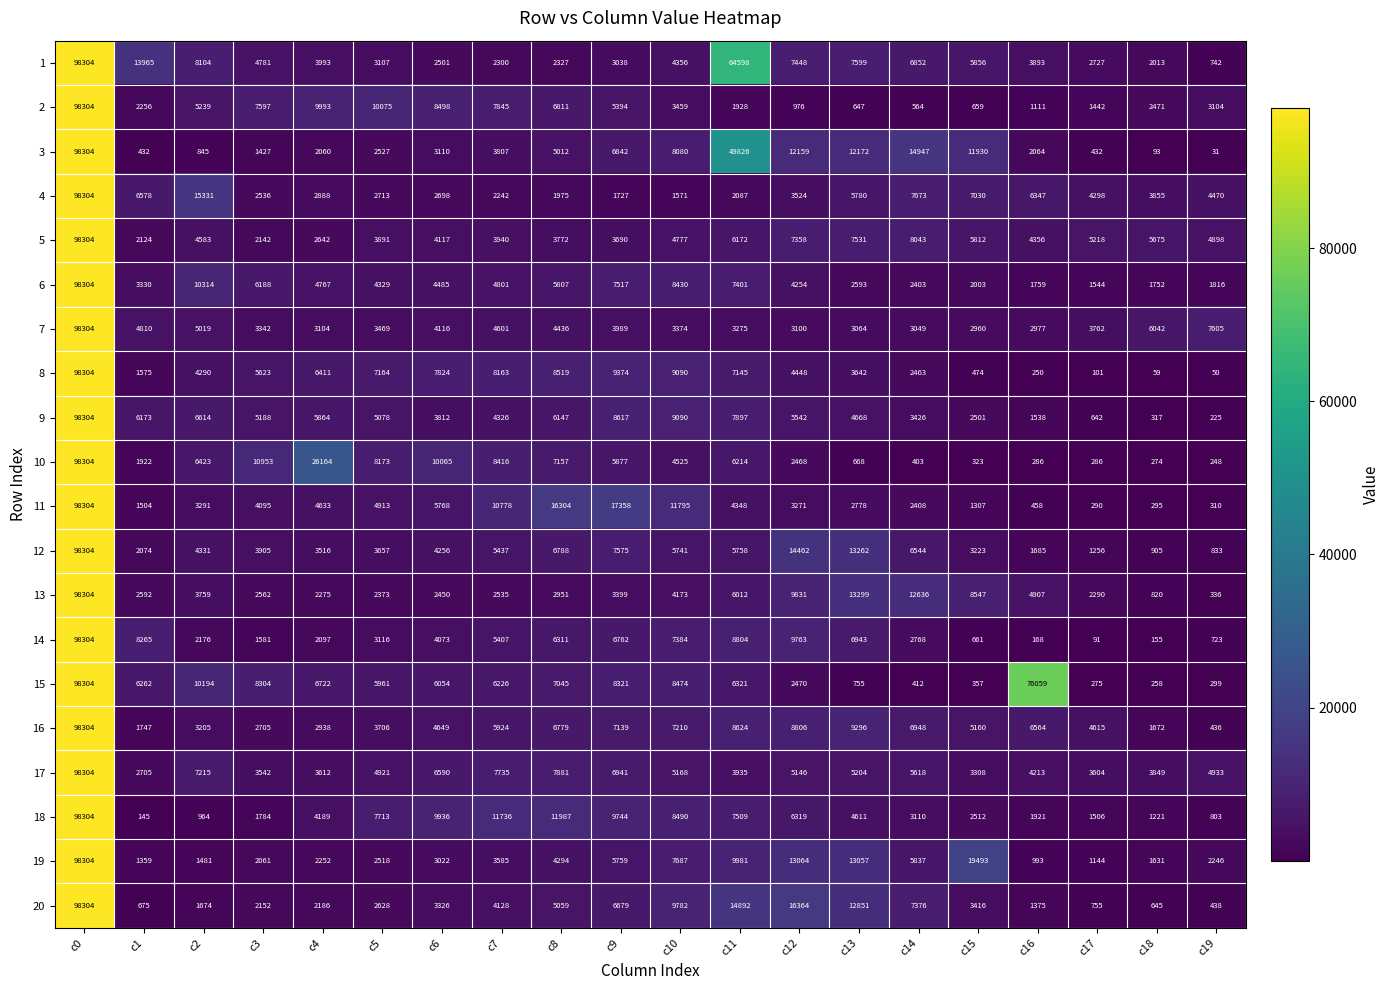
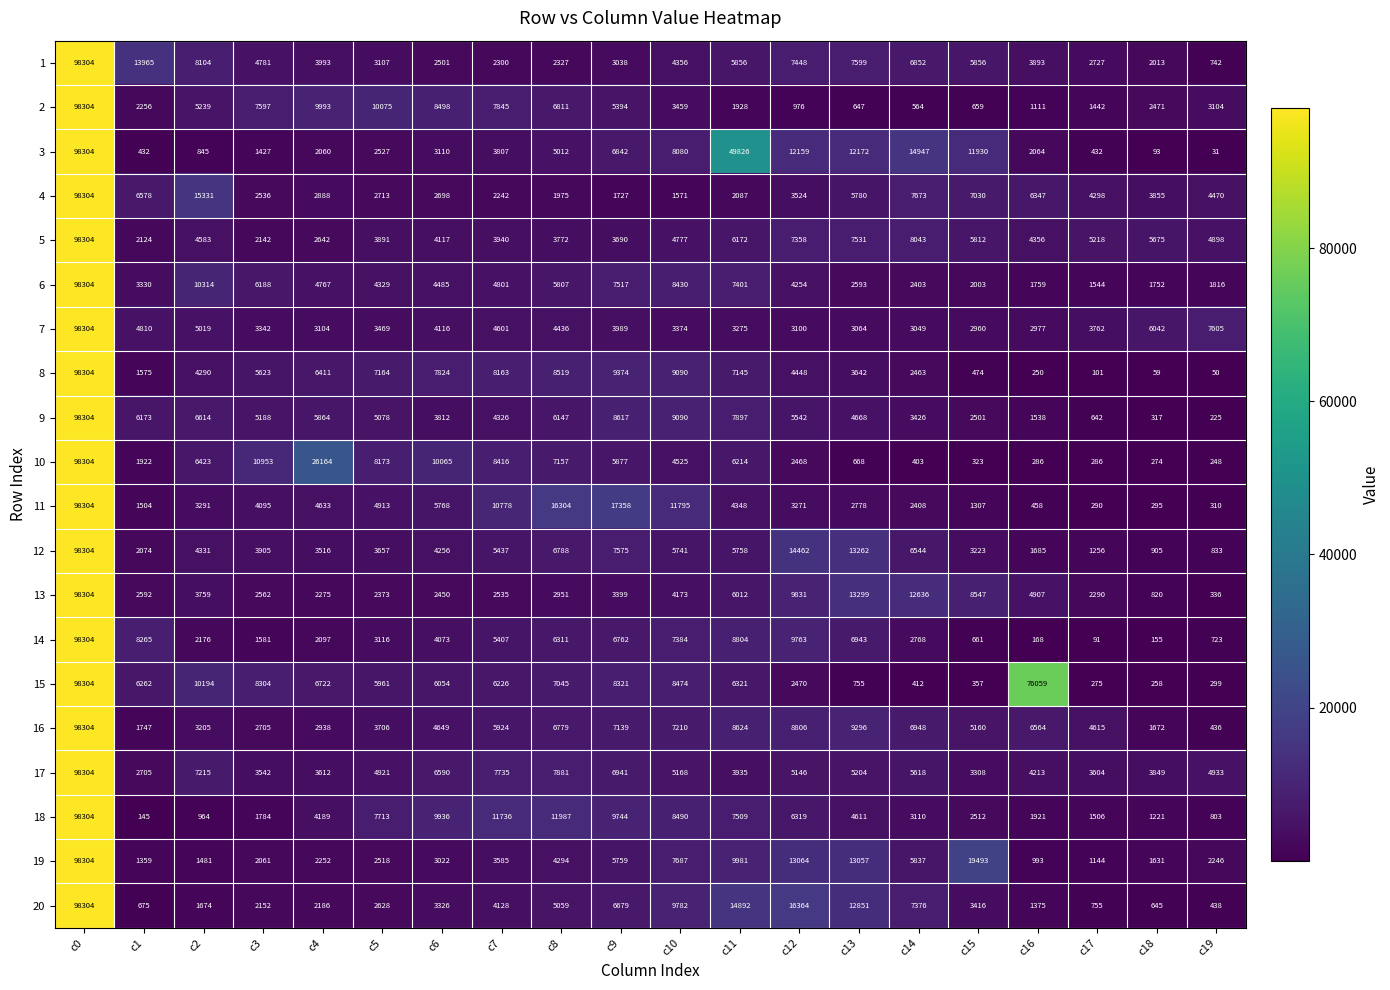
1, c11: 64598 -> 5856
